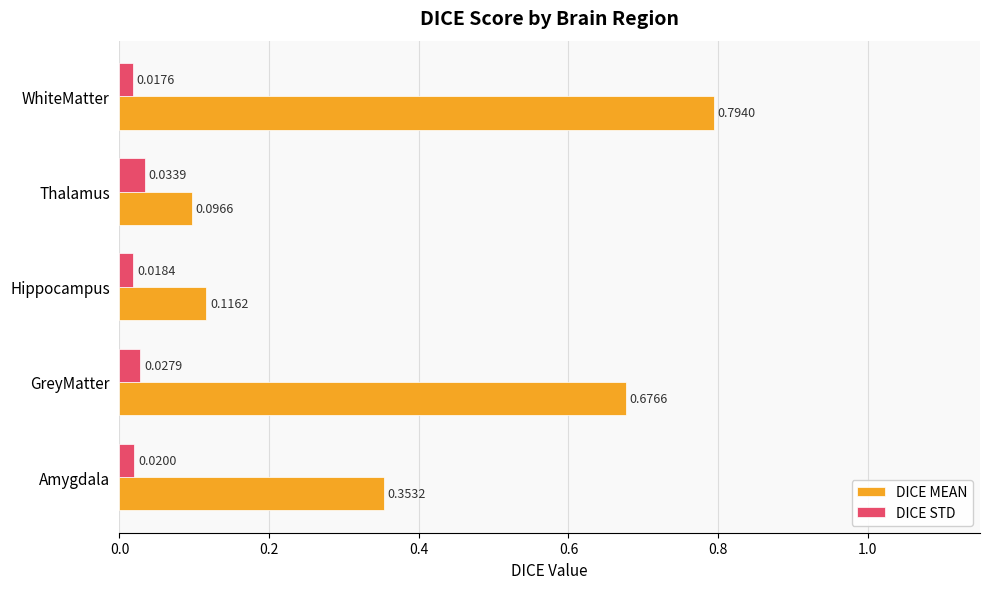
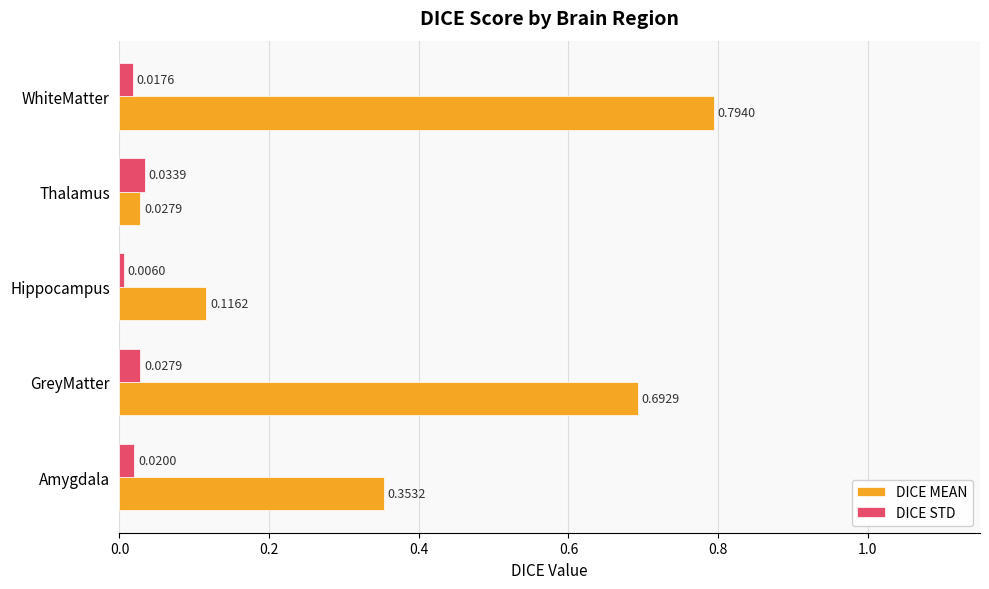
DICE MEAN, Thalamus: 0.0966 -> 0.0279
DICE STD, Hippocampus: 0.0184 -> 0.0060
DICE MEAN, GreyMatter: 0.6766 -> 0.6929
